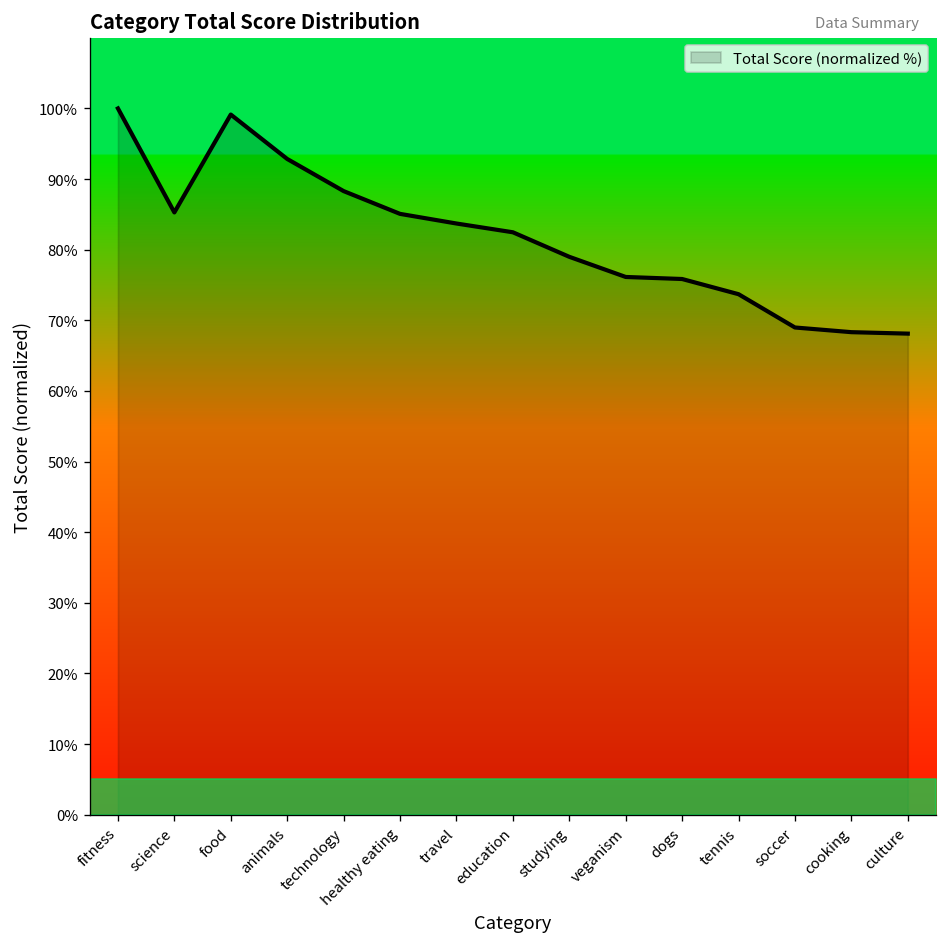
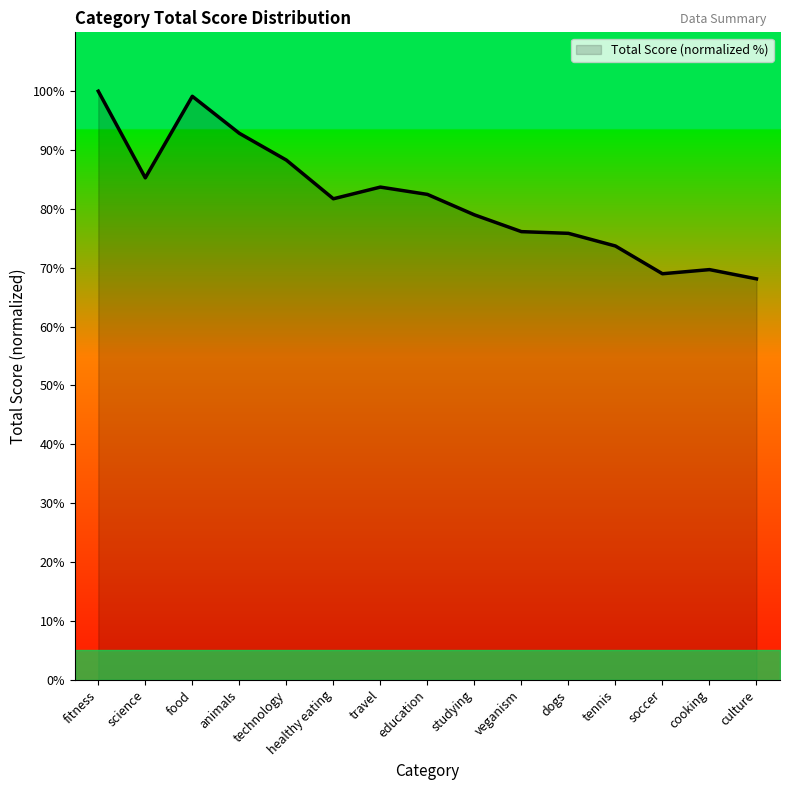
Total Score (normalized %), healthy eating: 85% -> 82%
Total Score (normalized %), cooking: 68% -> 70%
